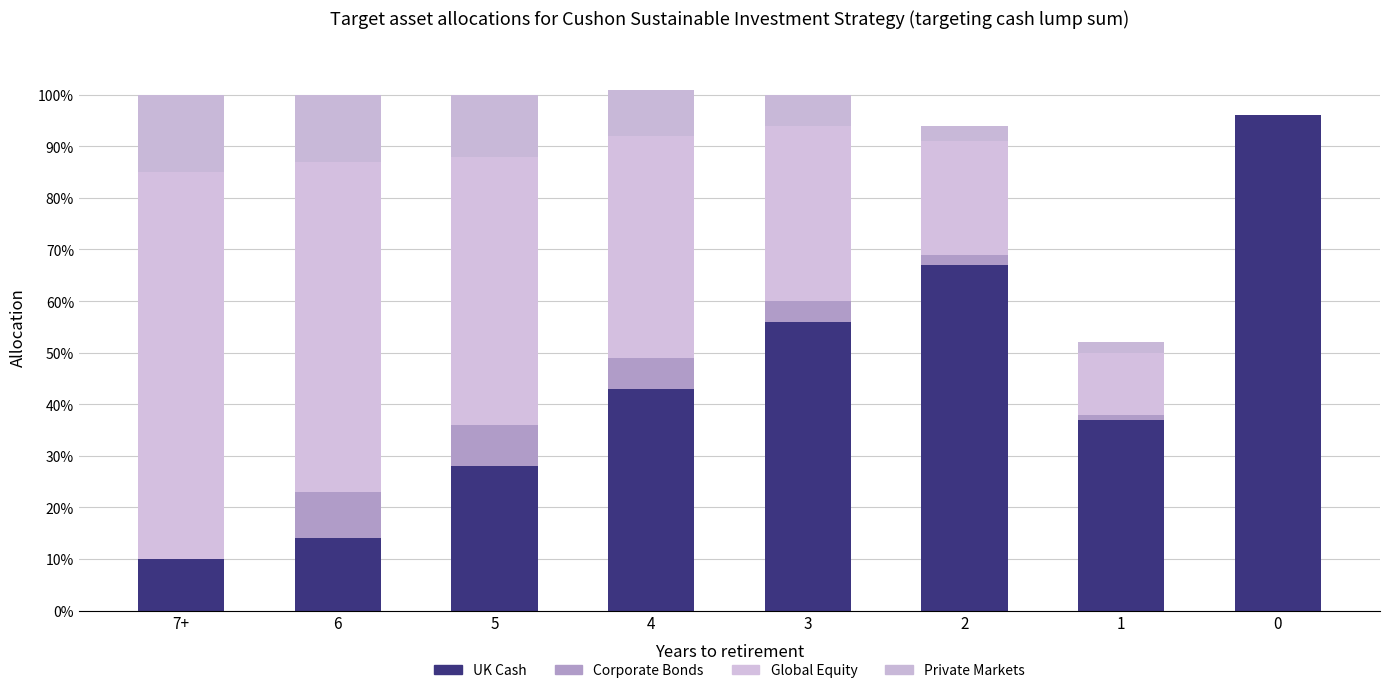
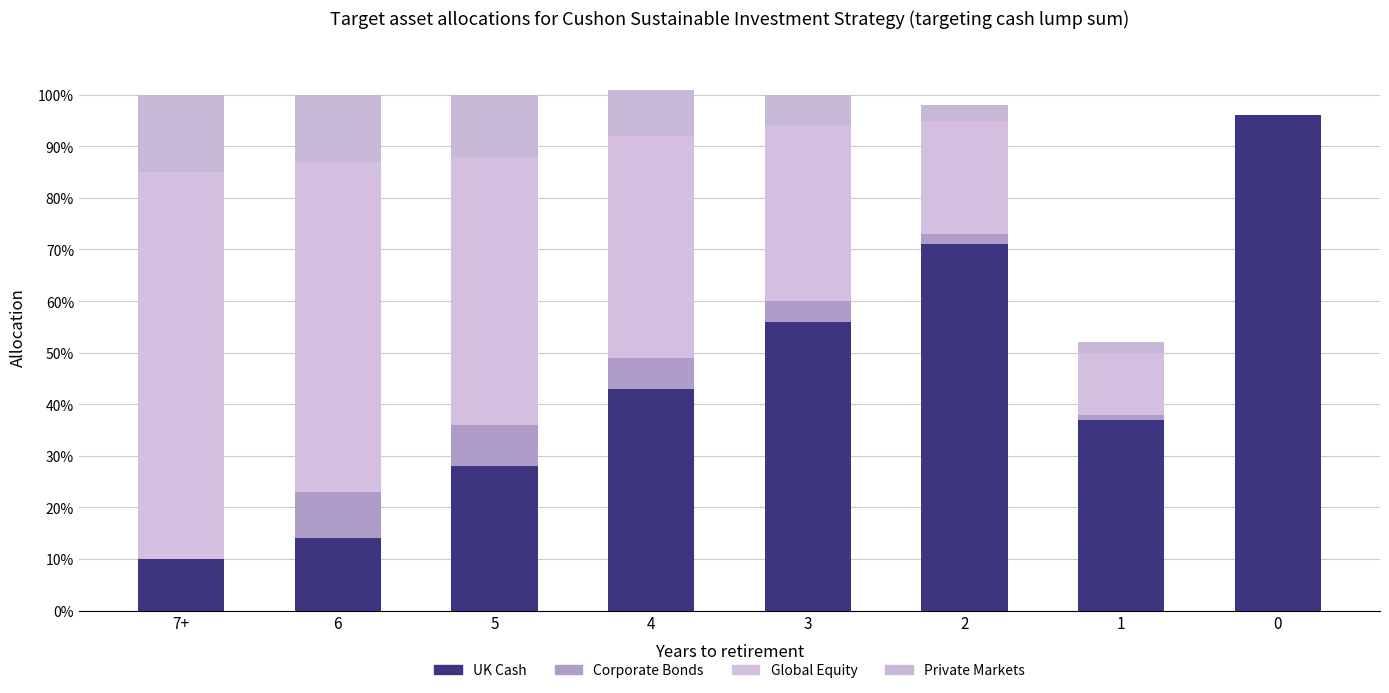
UK Cash, 2: 67% -> 71%
